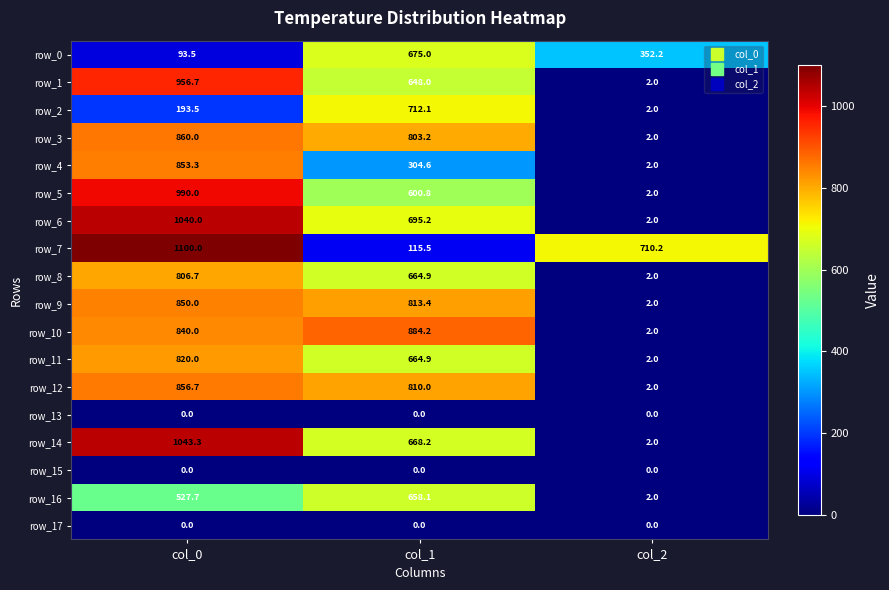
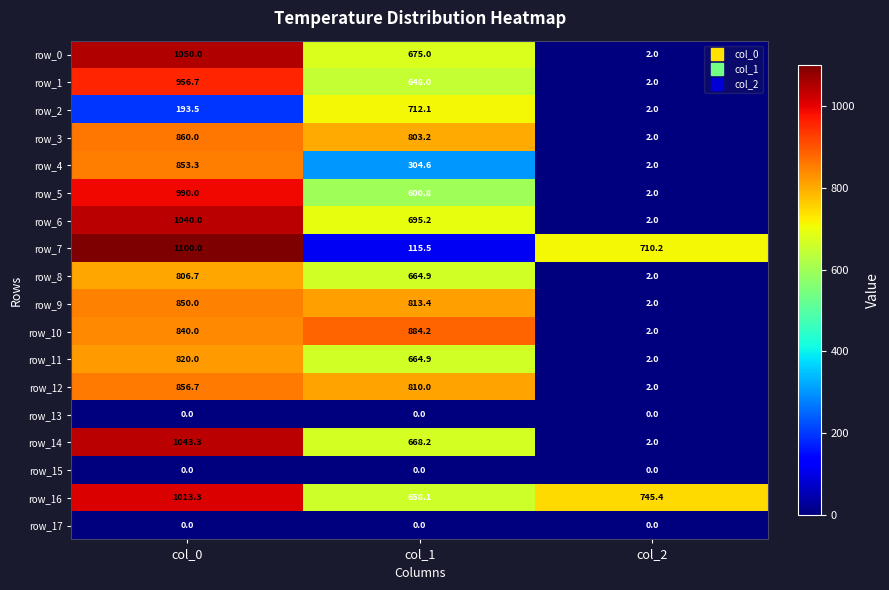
row_0, col_0: 93.5 -> 1050.0
row_0, col_2: 352.2 -> 2.0
row_16, col_0: 527.7 -> 1013.3
row_16, col_2: 2.0 -> 745.4
